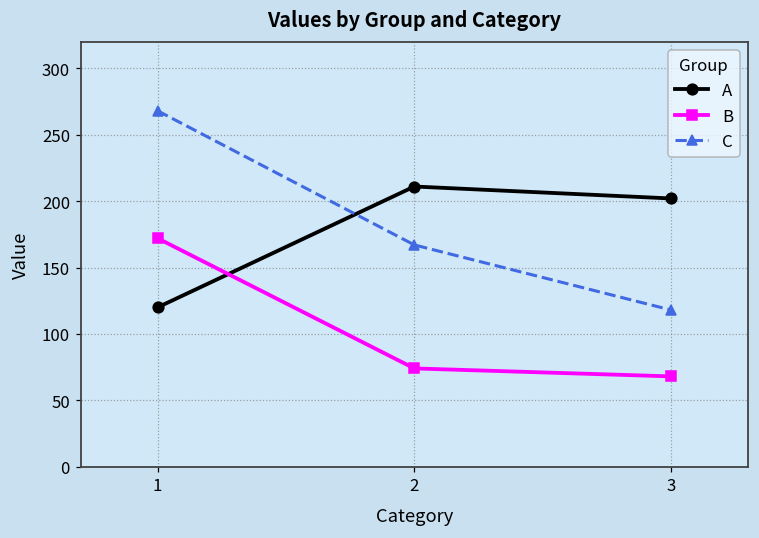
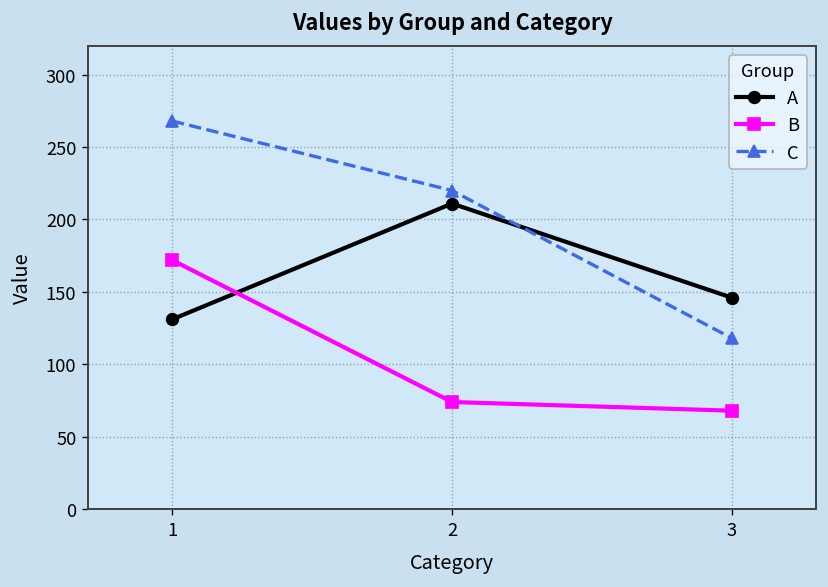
A, 1: 120 -> 131
C, 2: 167 -> 220
A, 3: 202 -> 146
